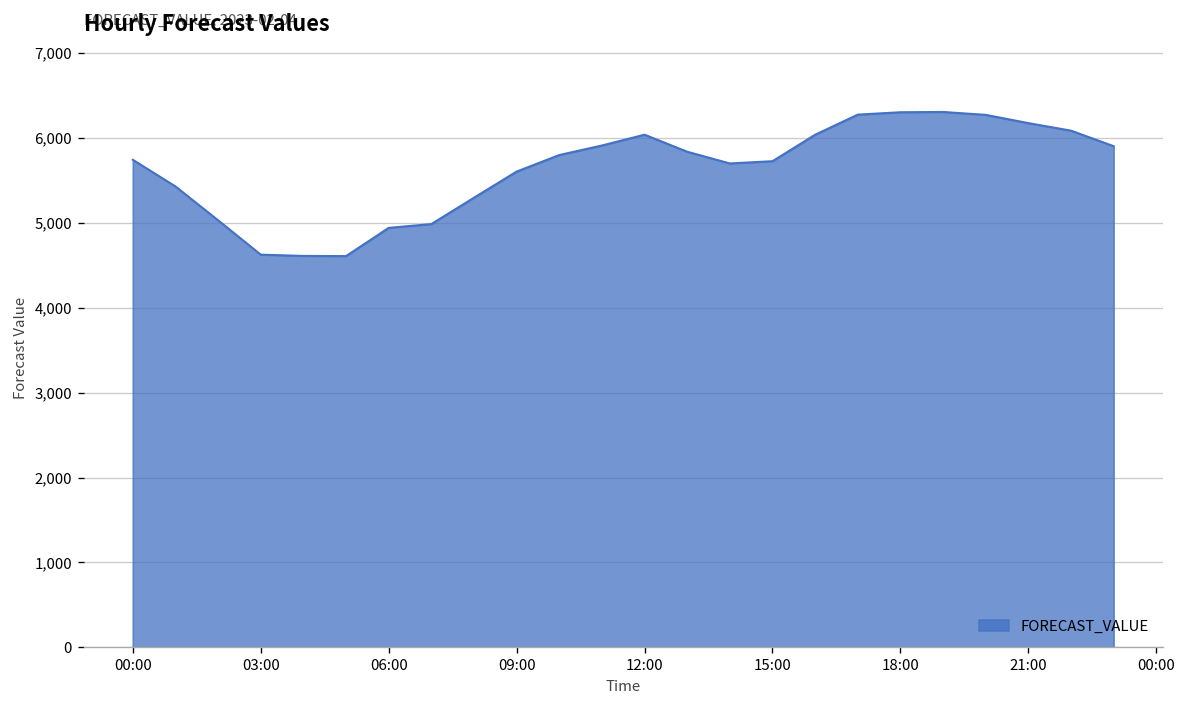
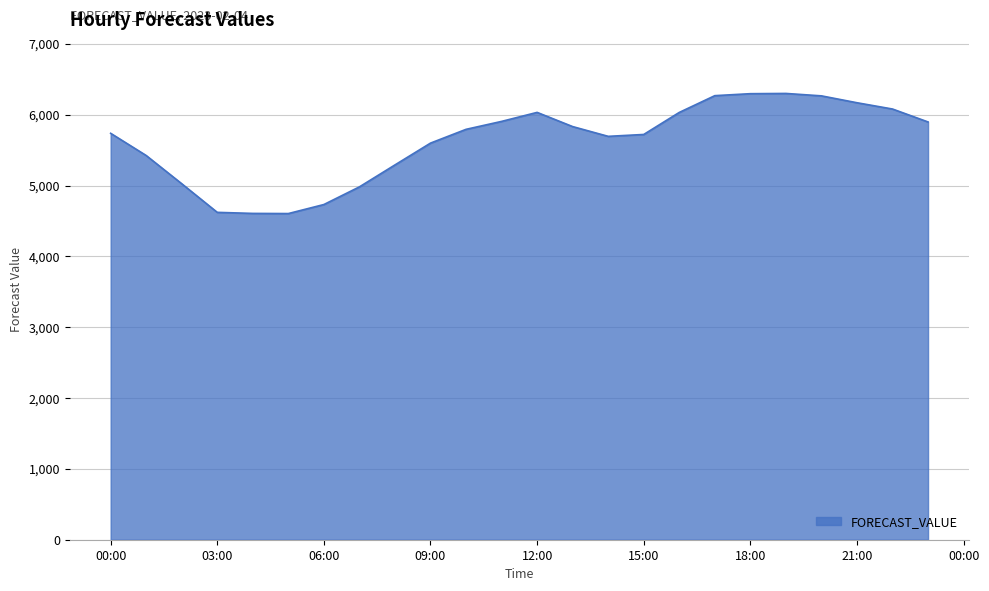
06:00: 4,900 -> 4,700
